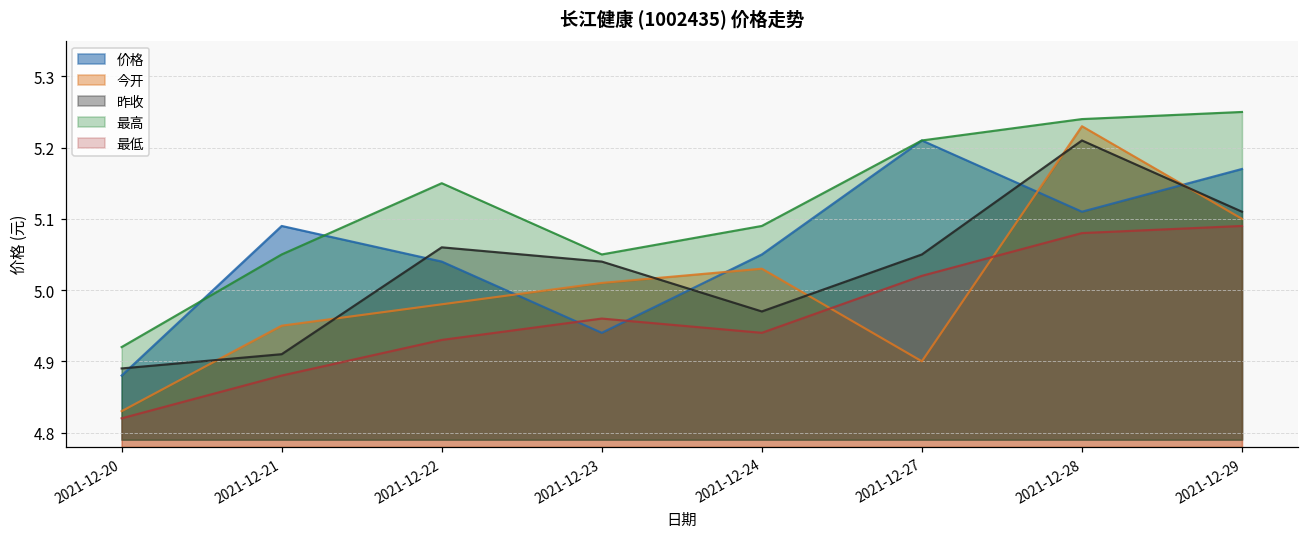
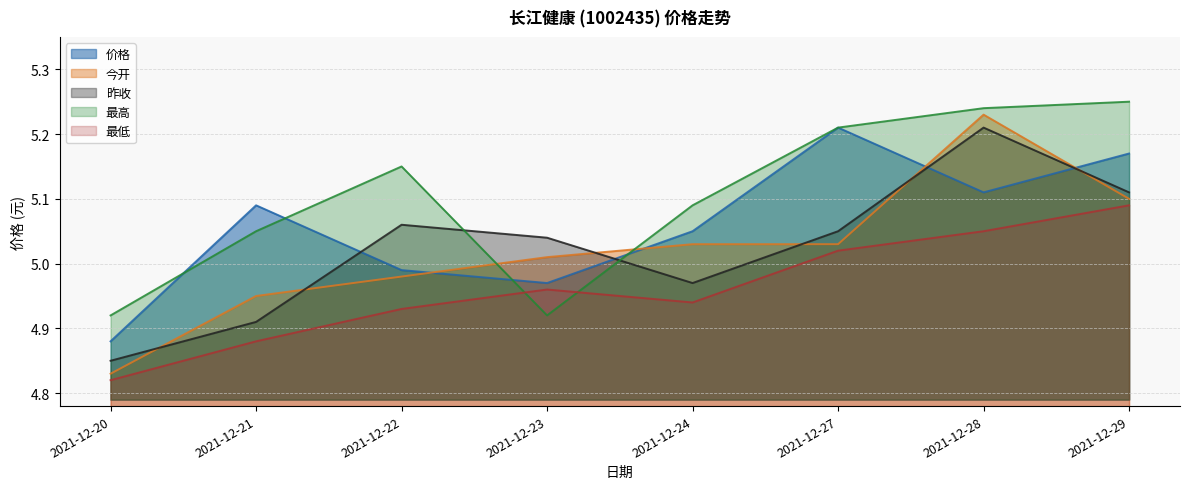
昨收, 2021-12-20: 4.89 -> 4.85
价格, 2021-12-22: 5.04 -> 4.99
价格, 2021-12-23: 4.94 -> 4.97
最高, 2021-12-23: 5.05 -> 4.92
今开, 2021-12-27: 4.90 -> 5.03
最低, 2021-12-28: 5.08 -> 5.05
